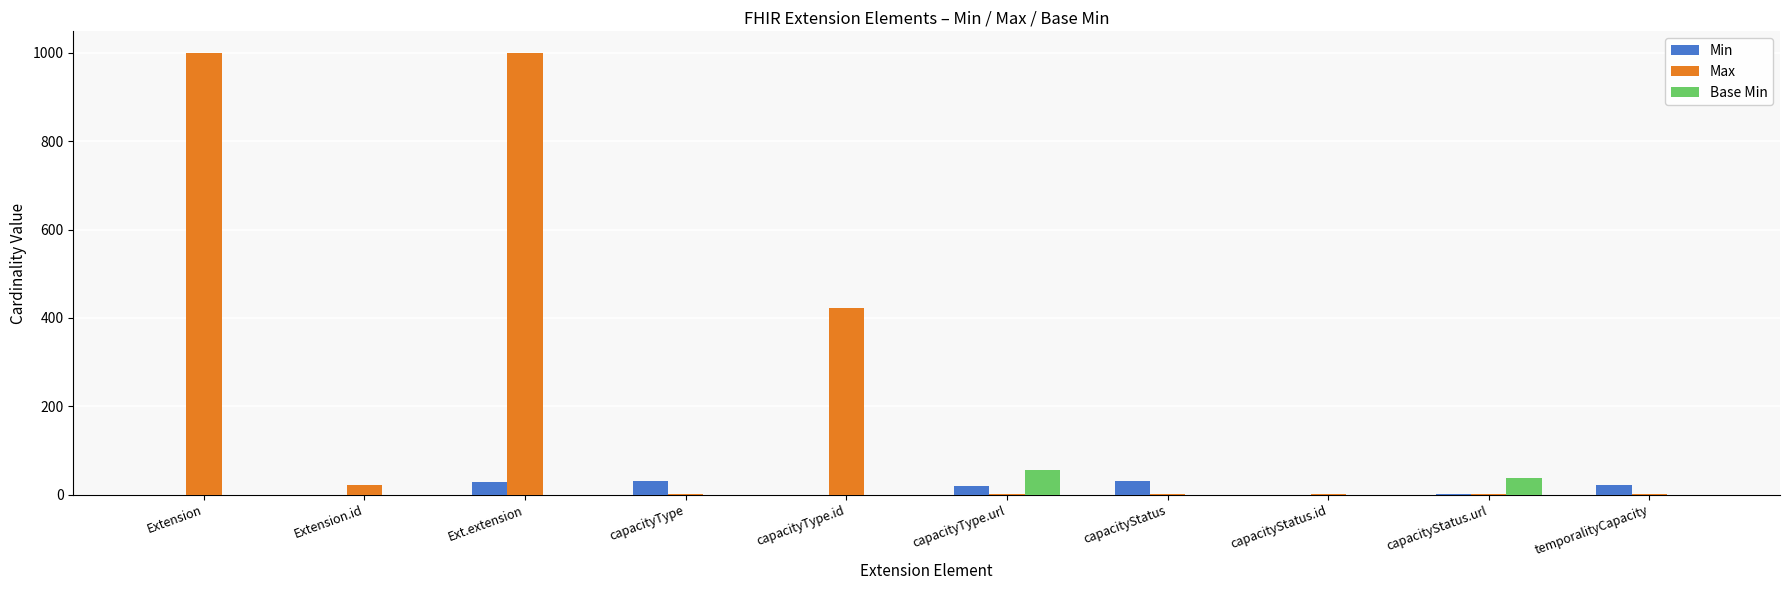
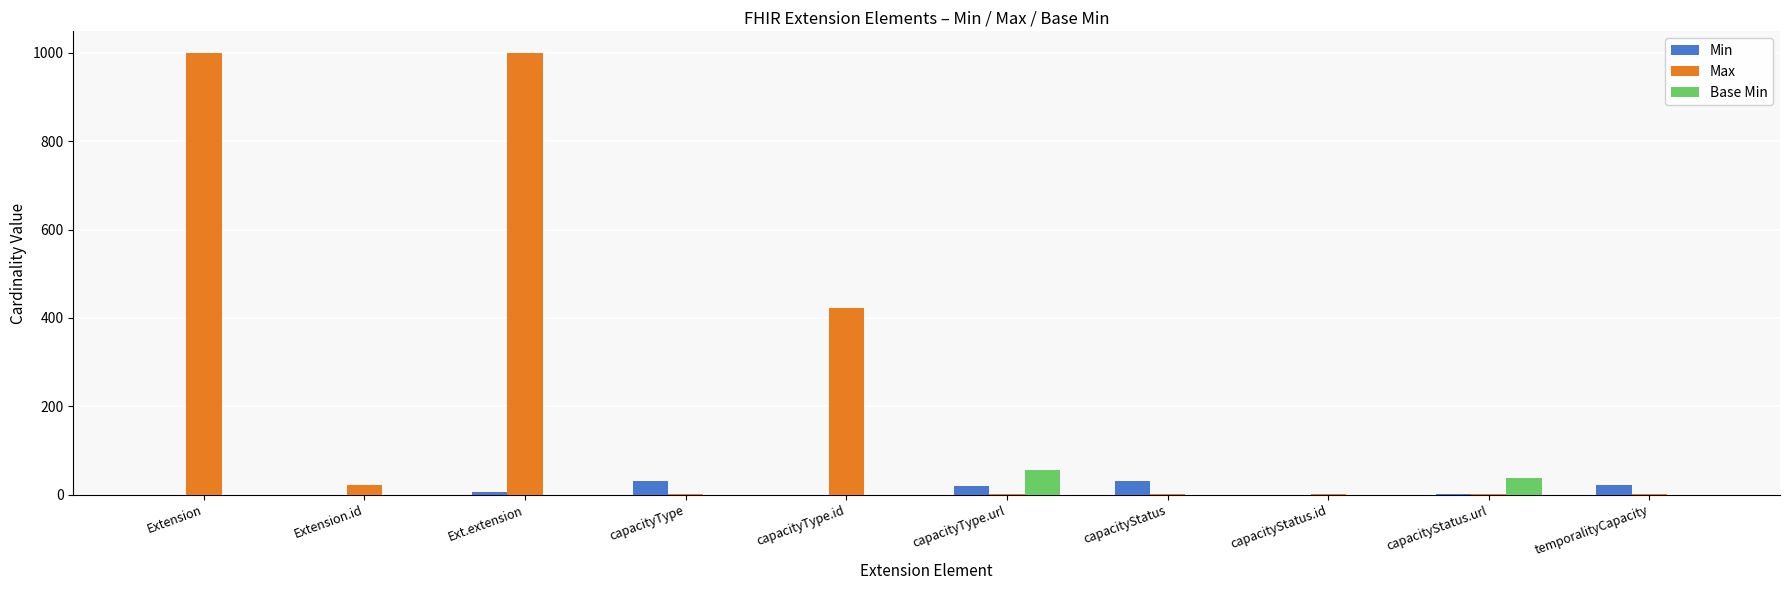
Min, Ext.extension: 30 -> 10
